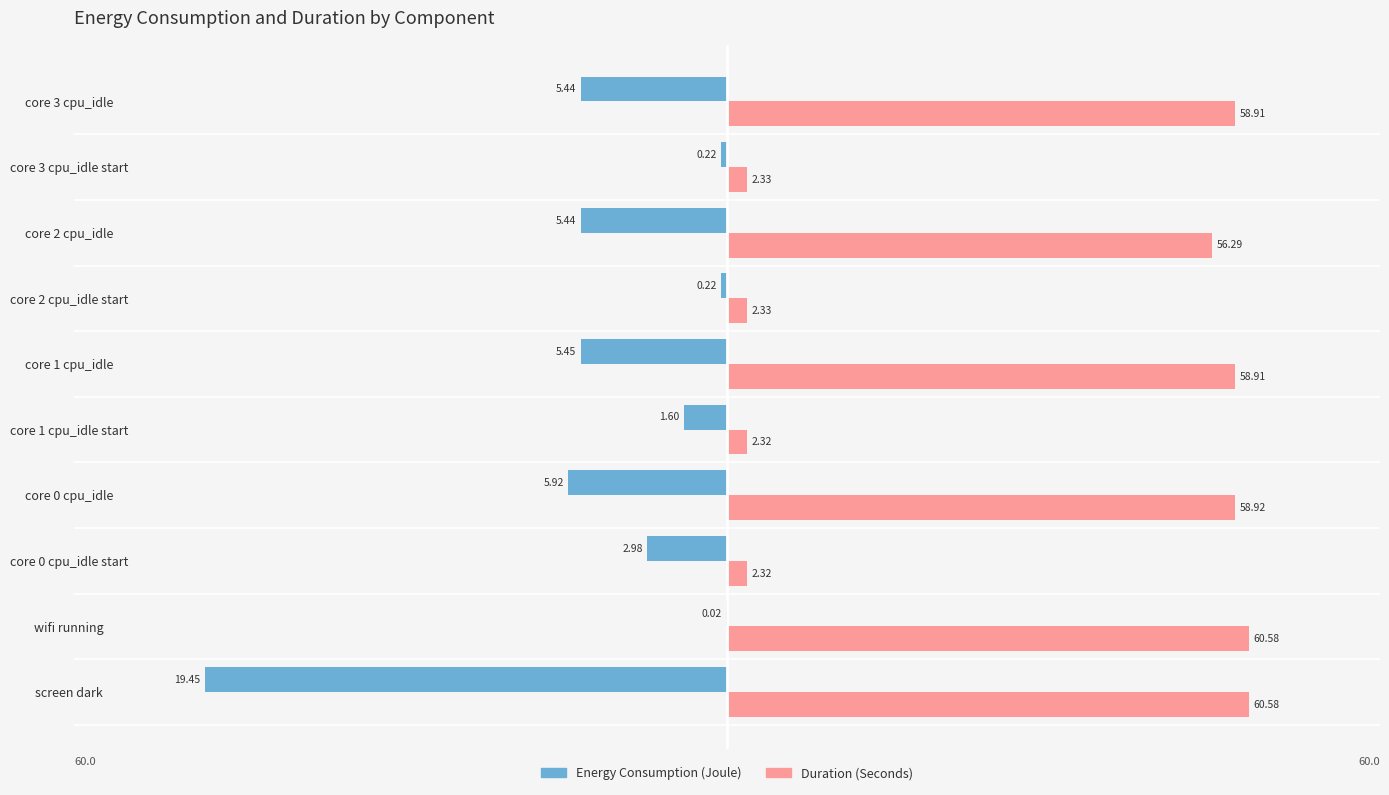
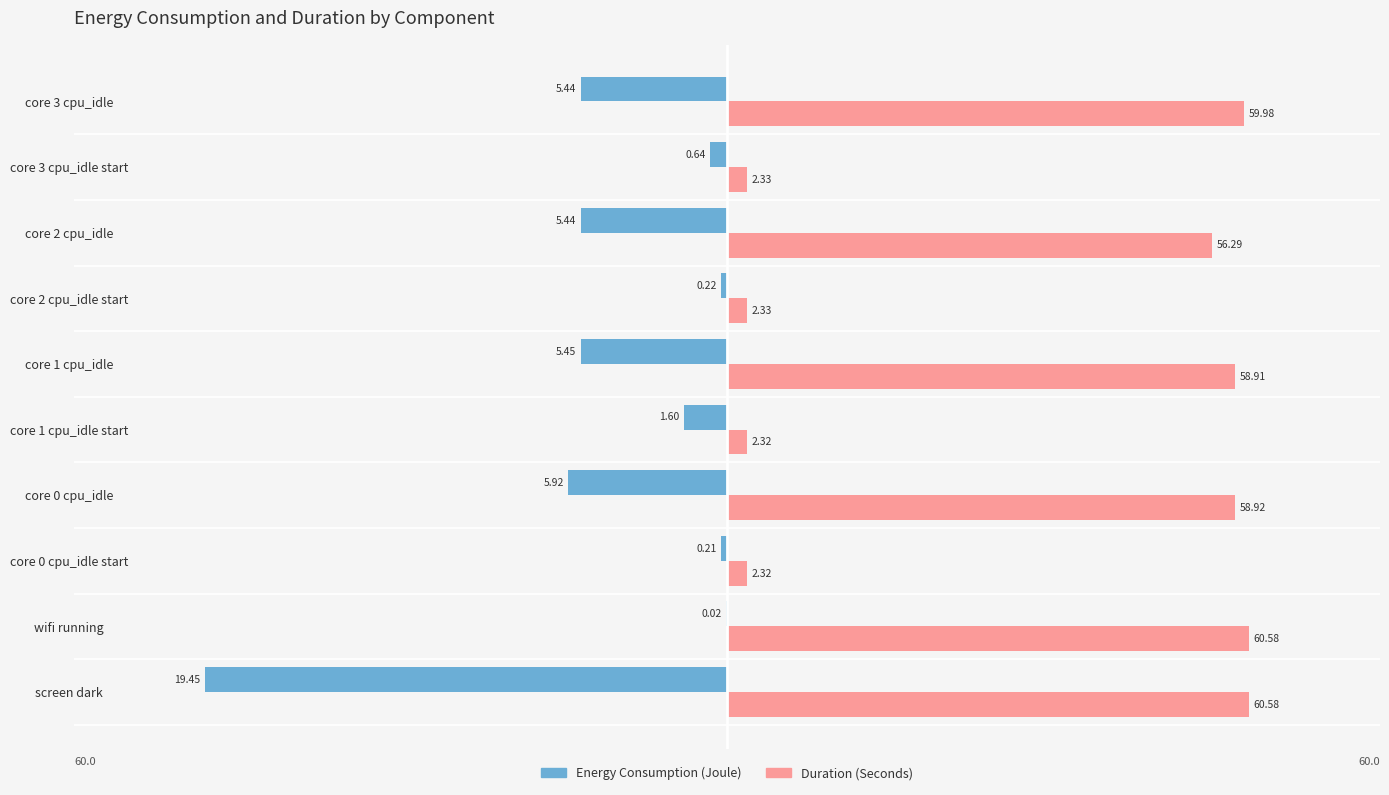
Duration (Seconds), core 3 cpu_idle: 58.91 -> 59.98
Energy Consumption (Joule), core 3 cpu_idle start: 0.22 -> 0.64
Energy Consumption (Joule), core 0 cpu_idle start: 2.98 -> 0.21
